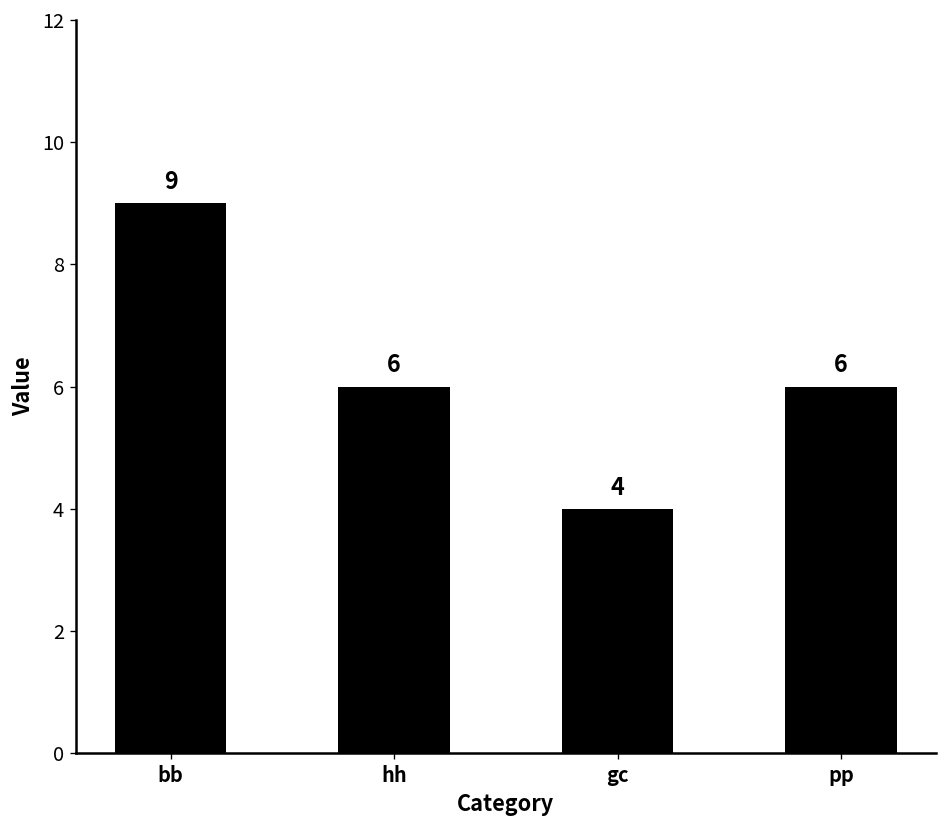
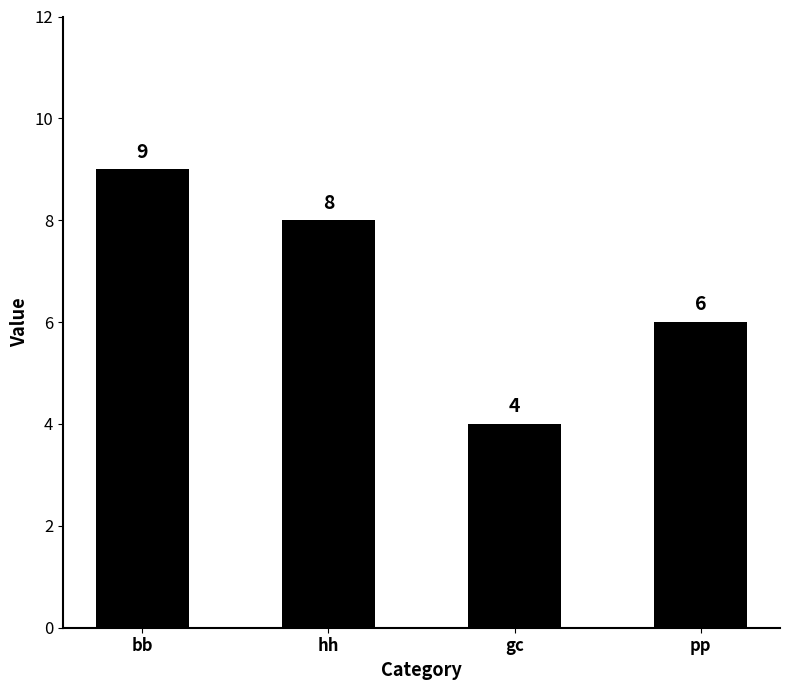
hh: 6 -> 8
